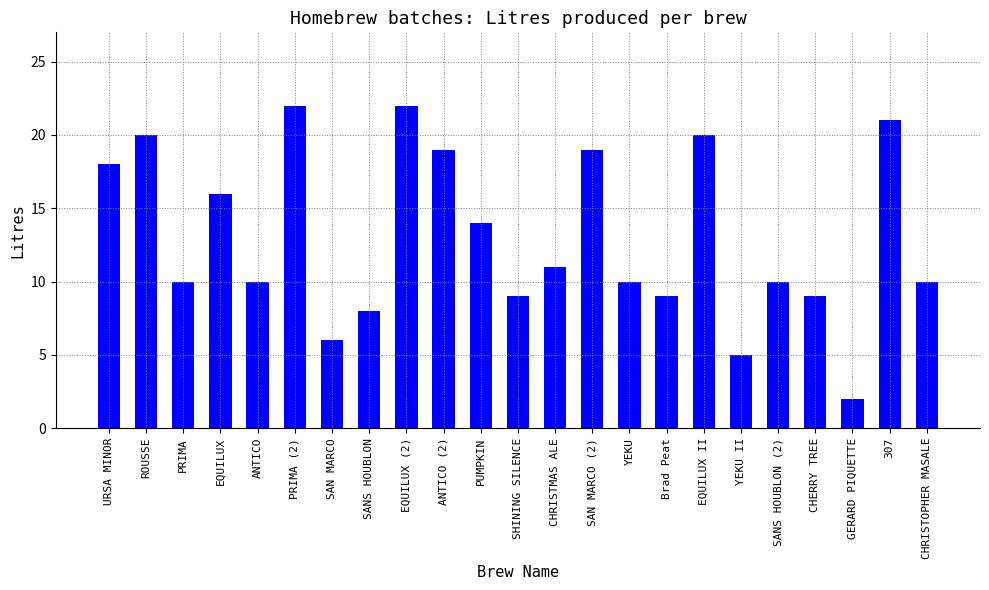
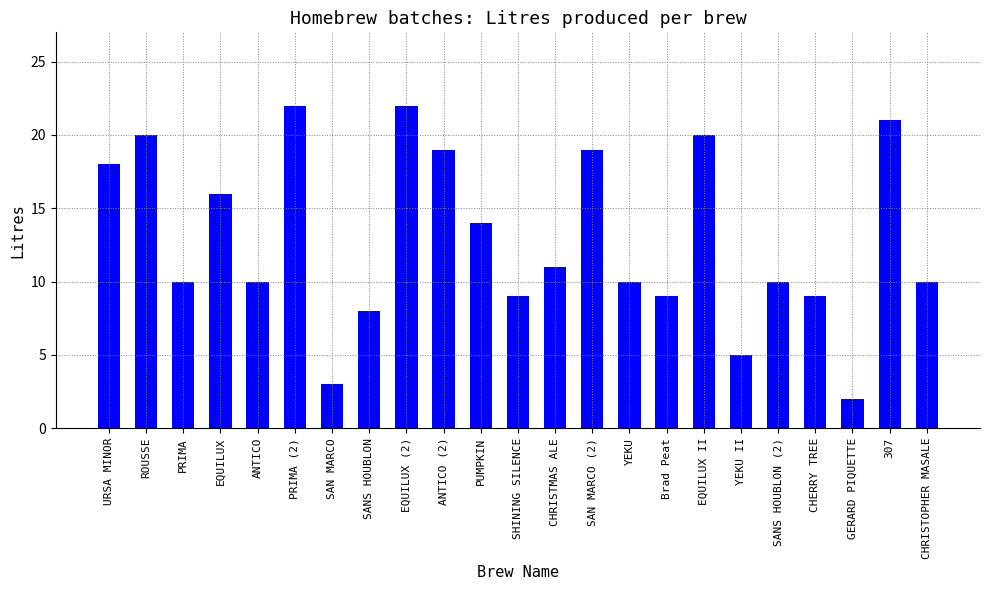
SAN MARCO: 6 -> 3
